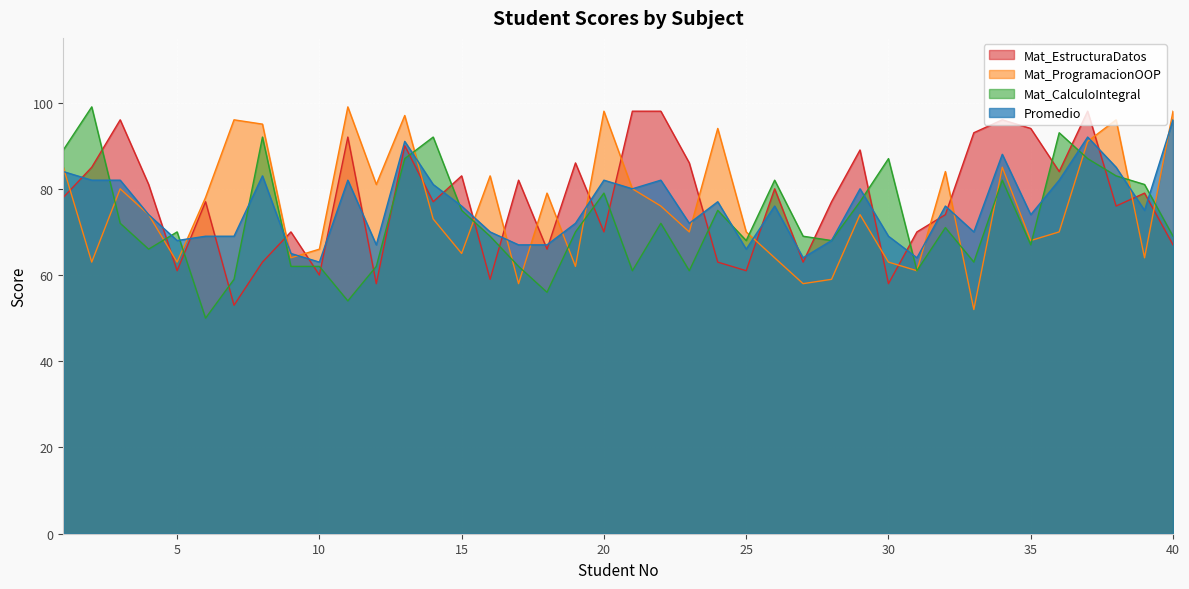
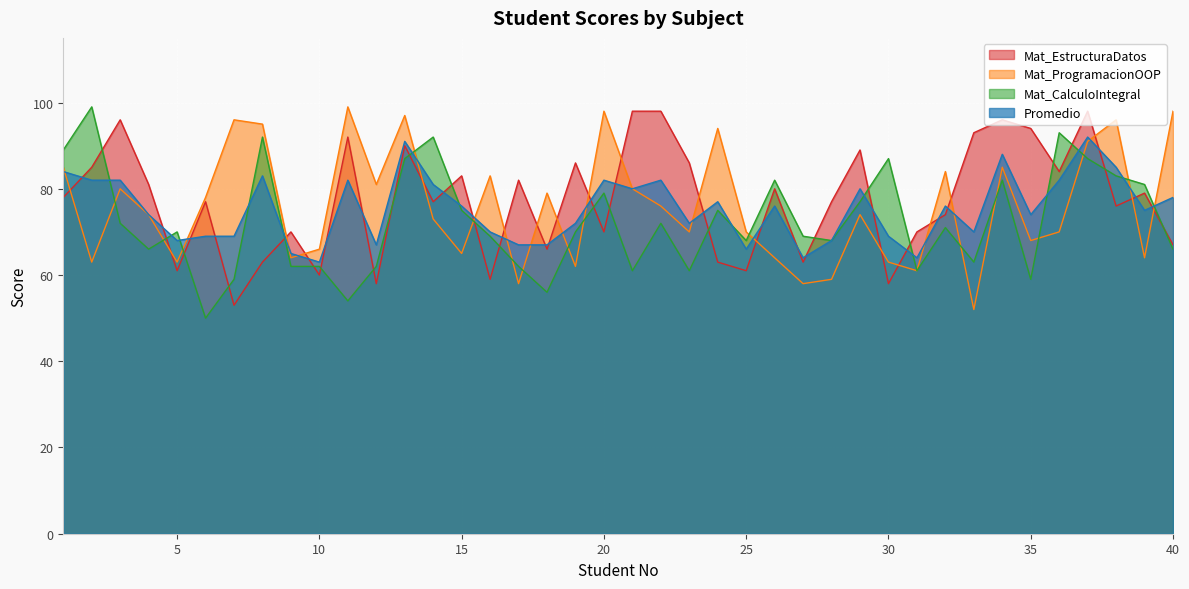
Mat_CalculoIntegral, 35: 67 -> 59
Mat_CalculoIntegral, 40: 69 -> 66
Promedio, 40: 96 -> 78
